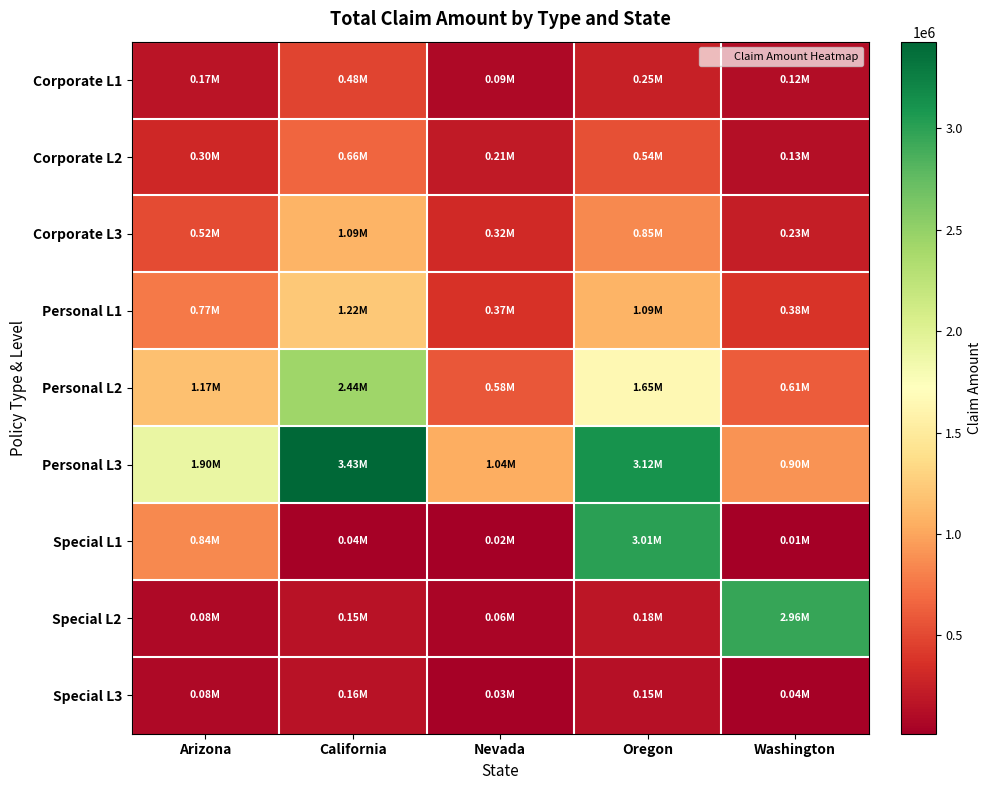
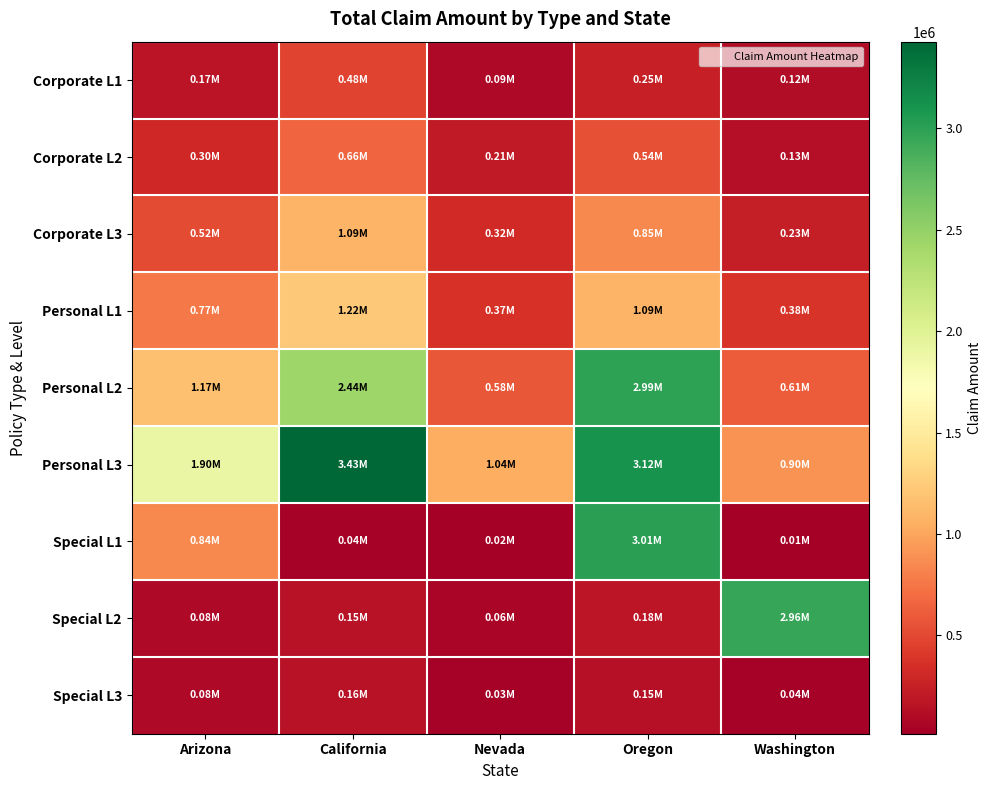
Personal L2, Oregon: 1.65M -> 2.99M
